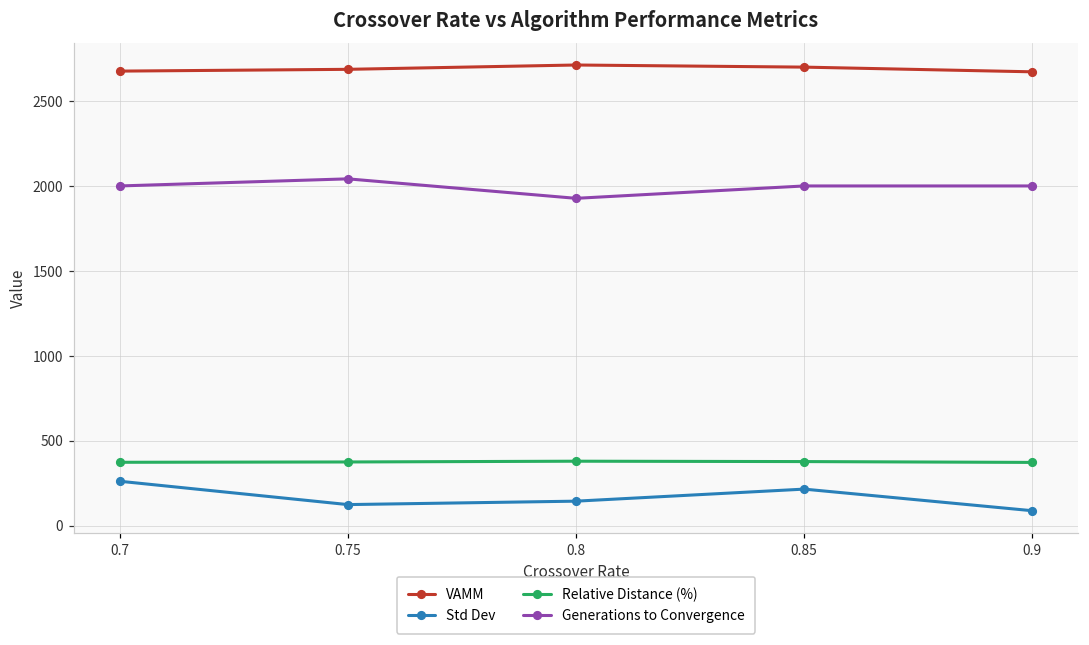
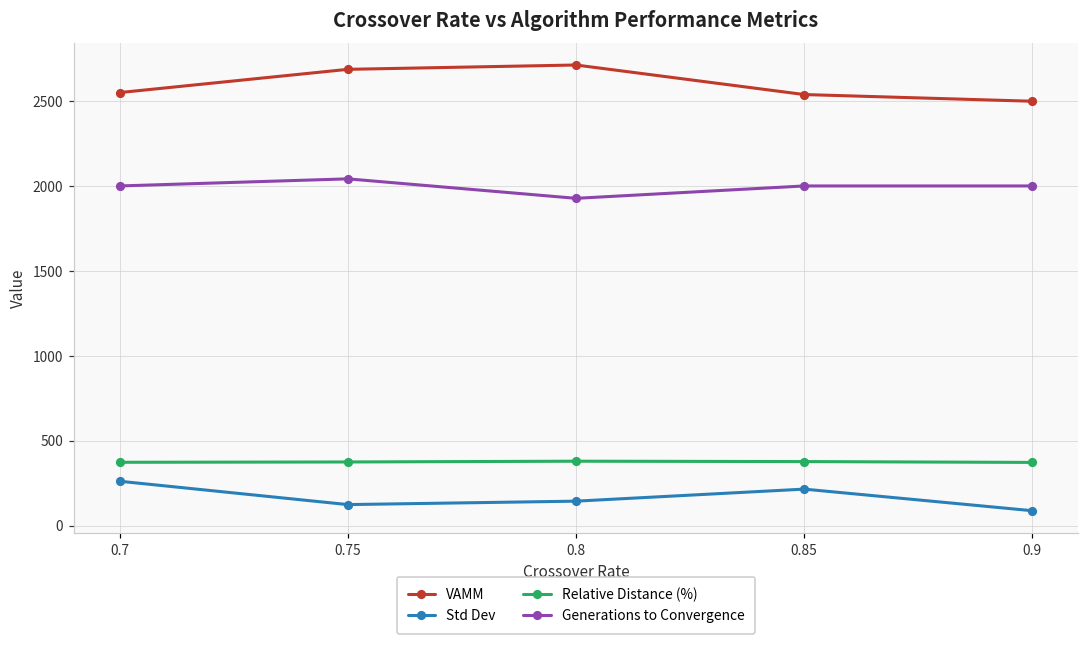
VAMM, 0.7: 2680 -> 2550
VAMM, 0.85: 2700 -> 2540
VAMM, 0.9: 2670 -> 2500
